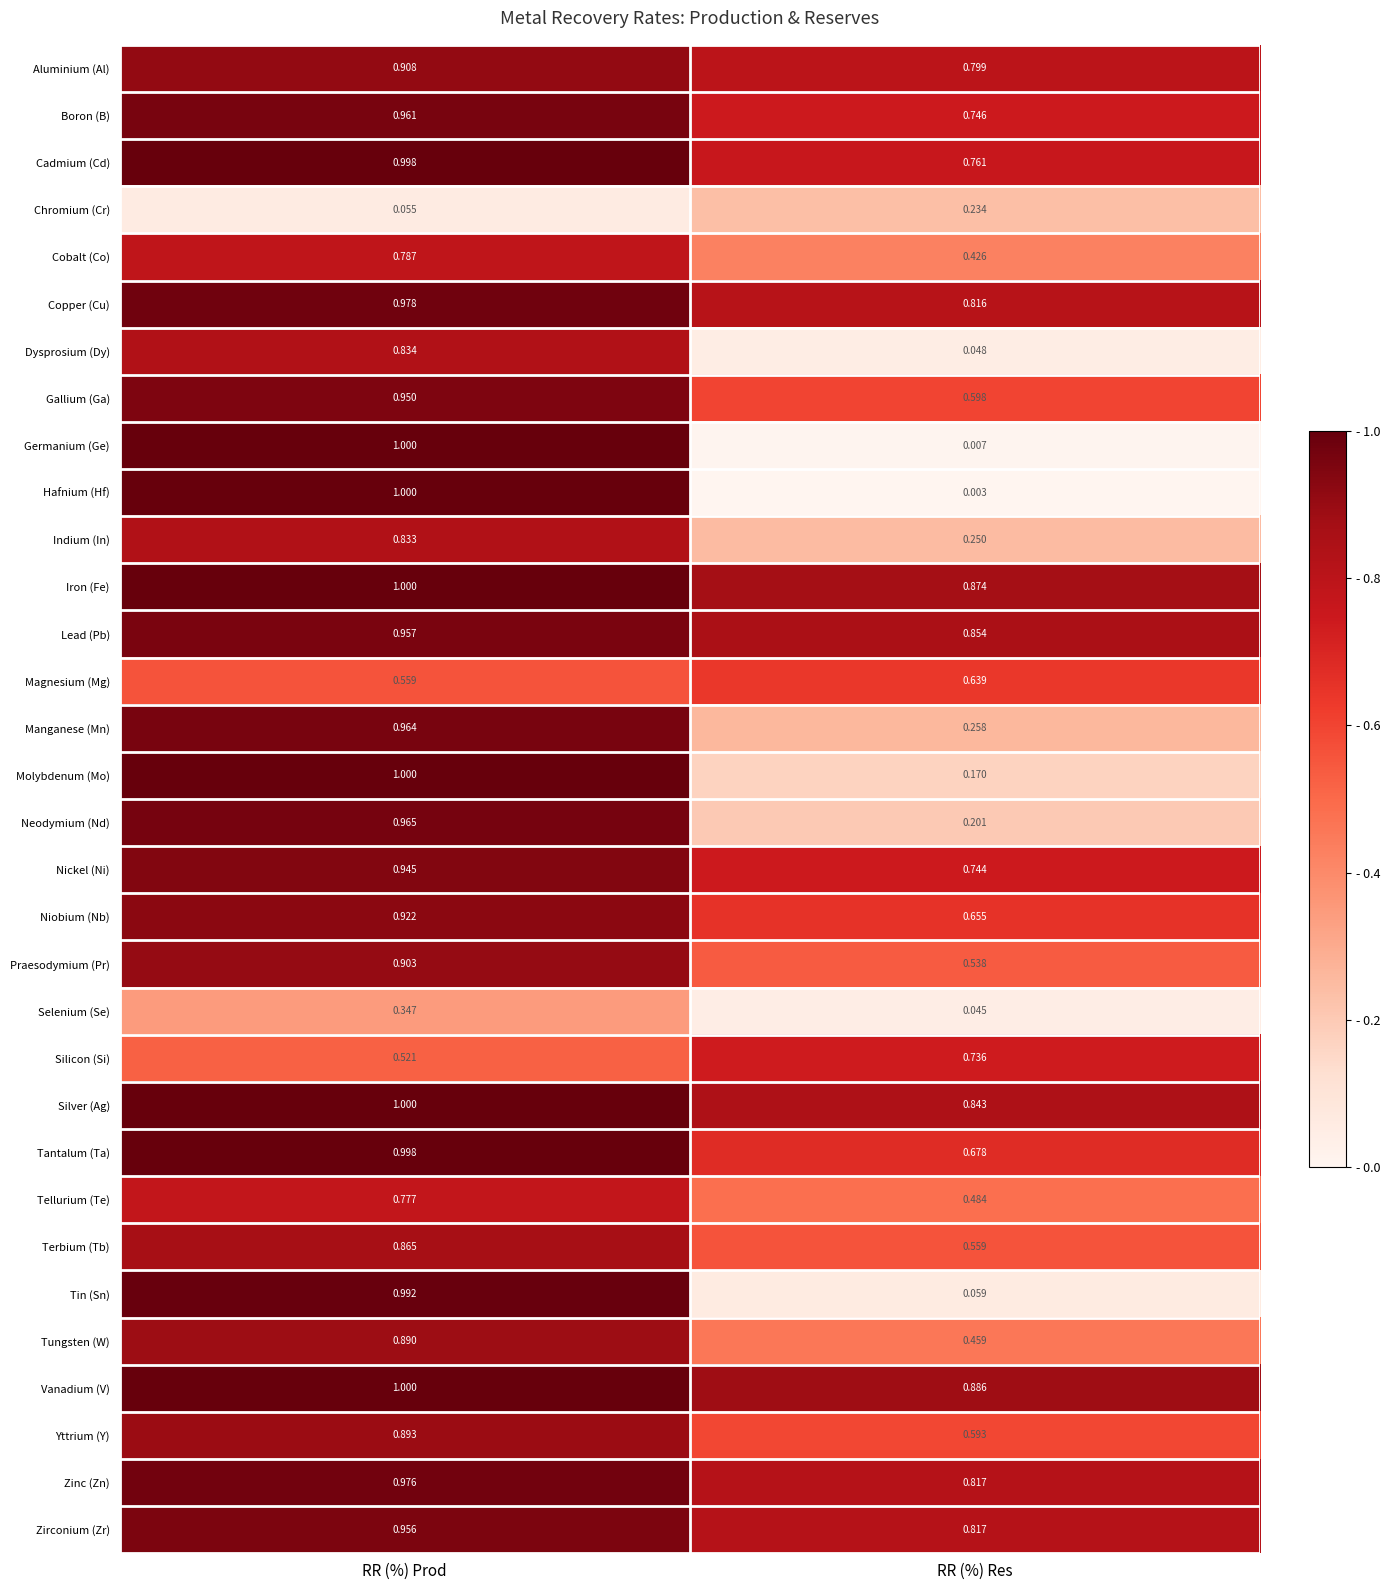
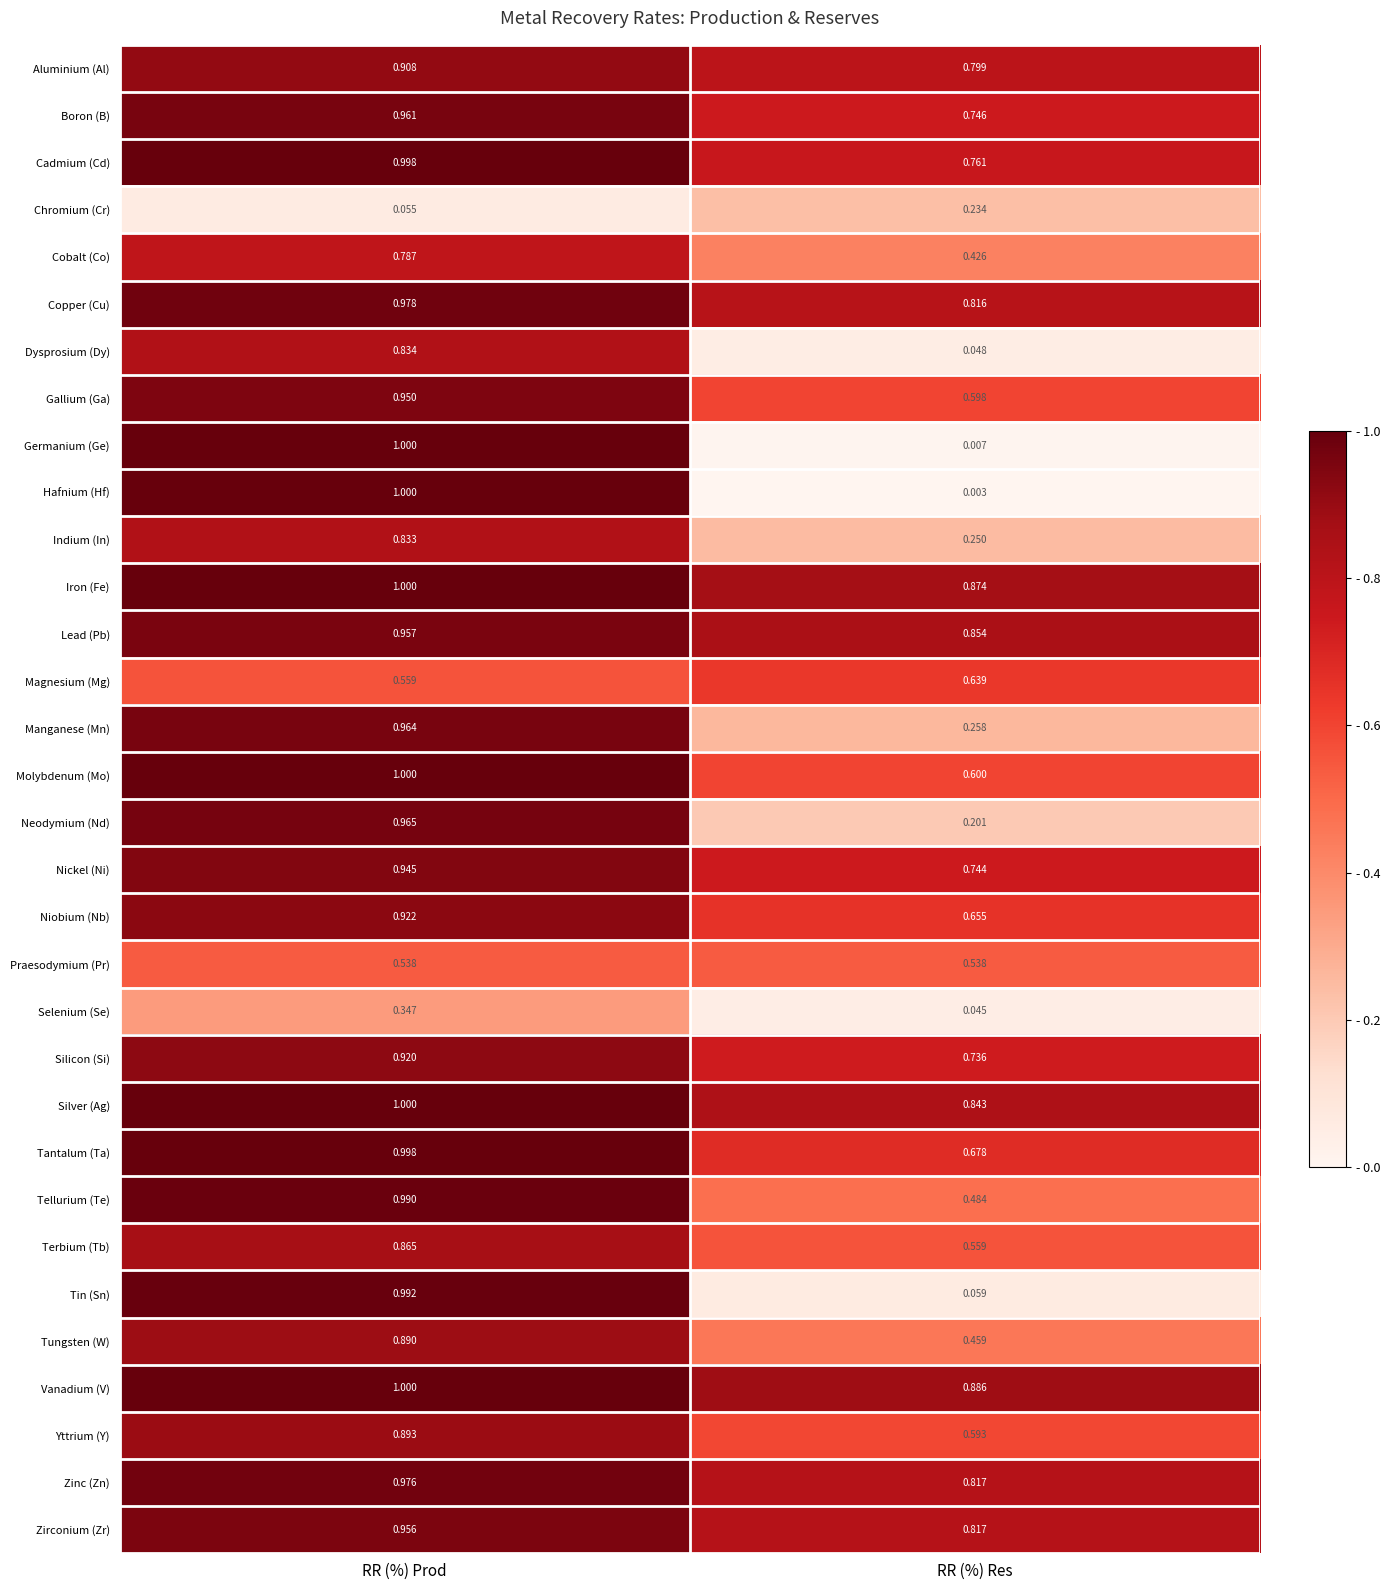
Molybdenum (Mo), RR (%) Res: 0.170 -> 0.600
Praesodymium (Pr), RR (%) Prod: 0.903 -> 0.538
Silicon (Si), RR (%) Prod: 0.521 -> 0.920
Tellurium (Te), RR (%) Prod: 0.777 -> 0.990
